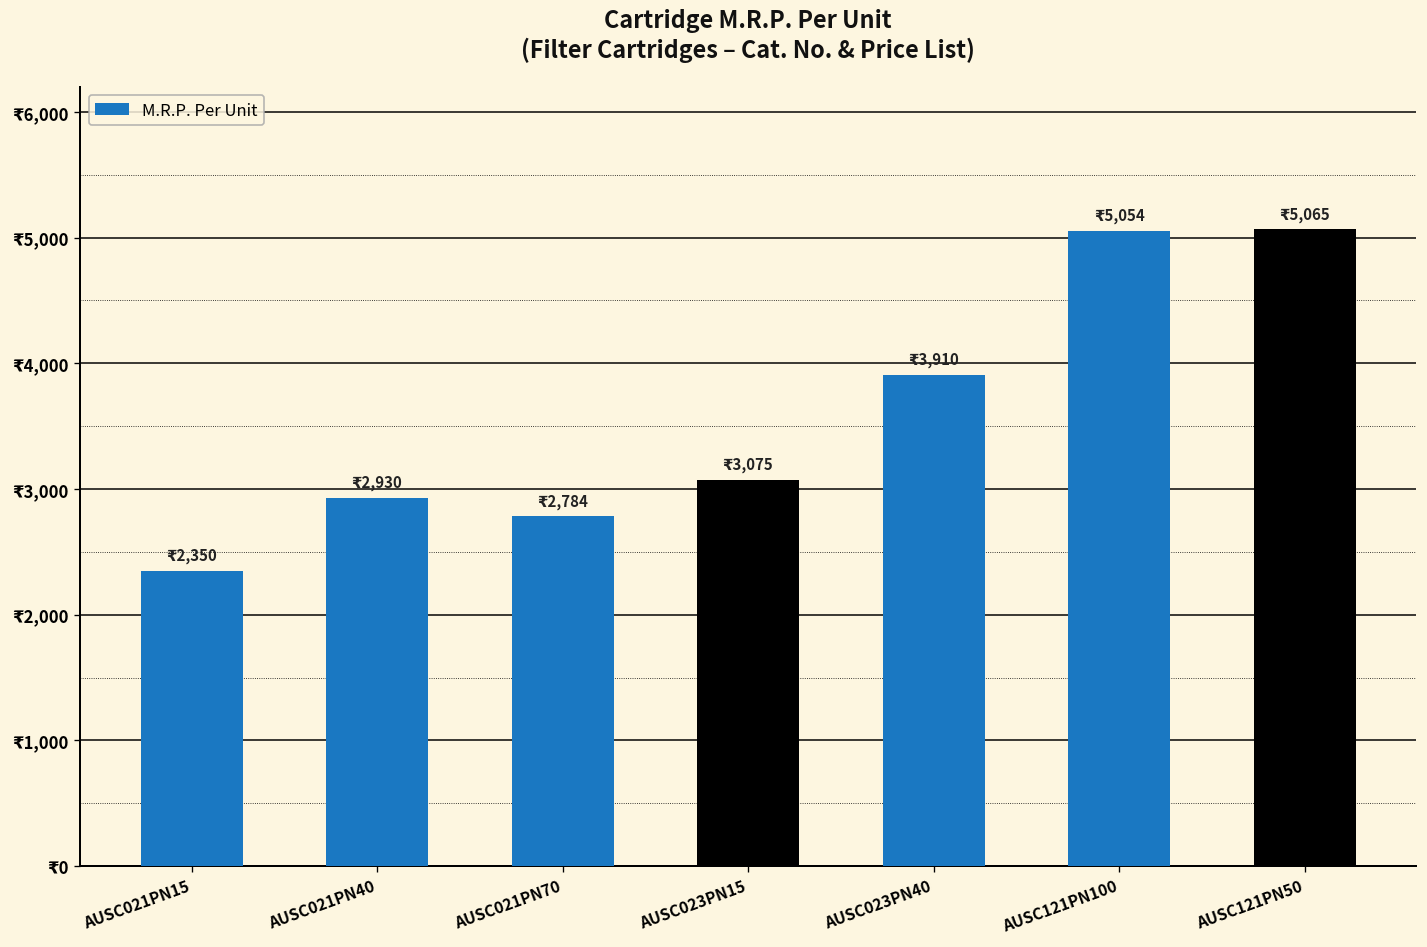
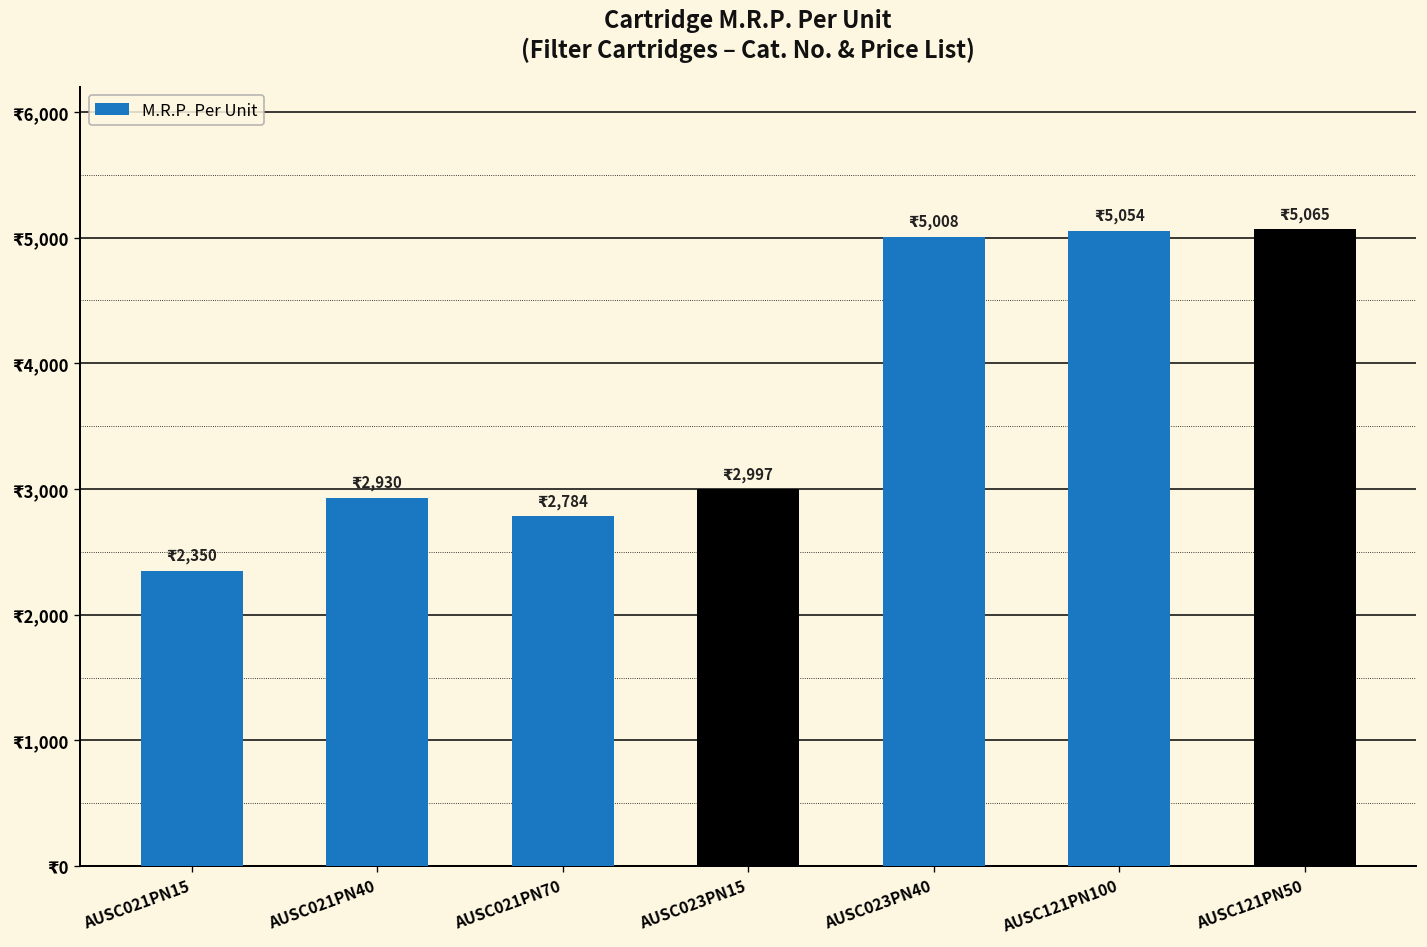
AUSC023PN15: 3,075 -> 2,997
AUSC023PN40: 3,910 -> 5,008
